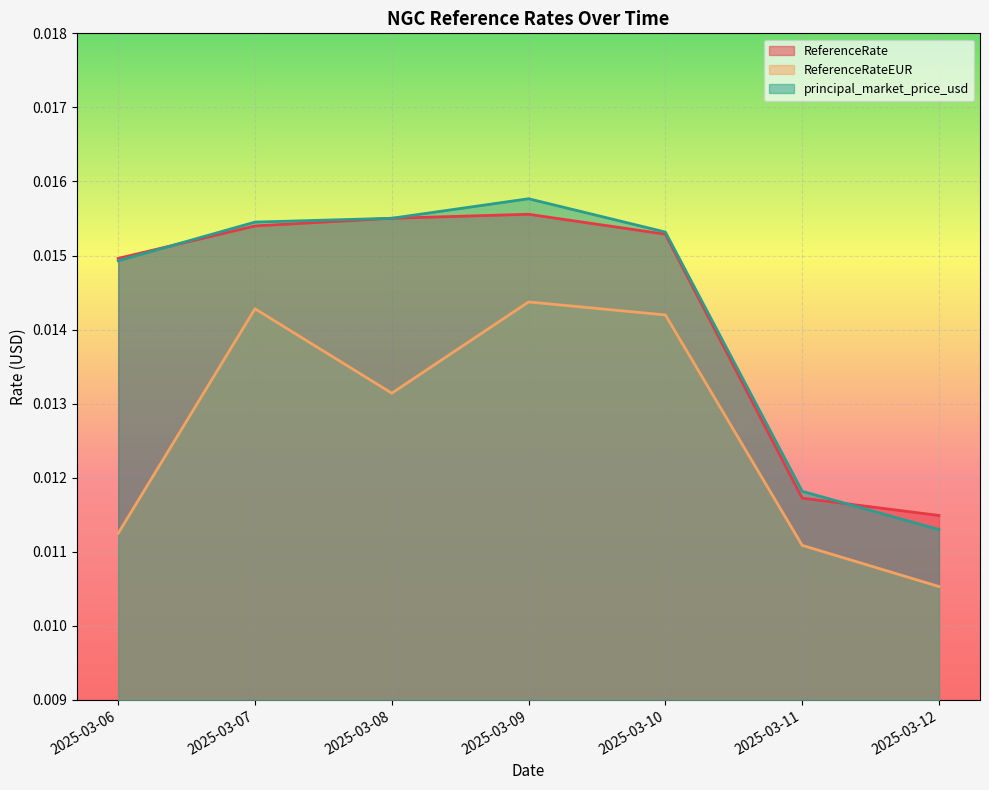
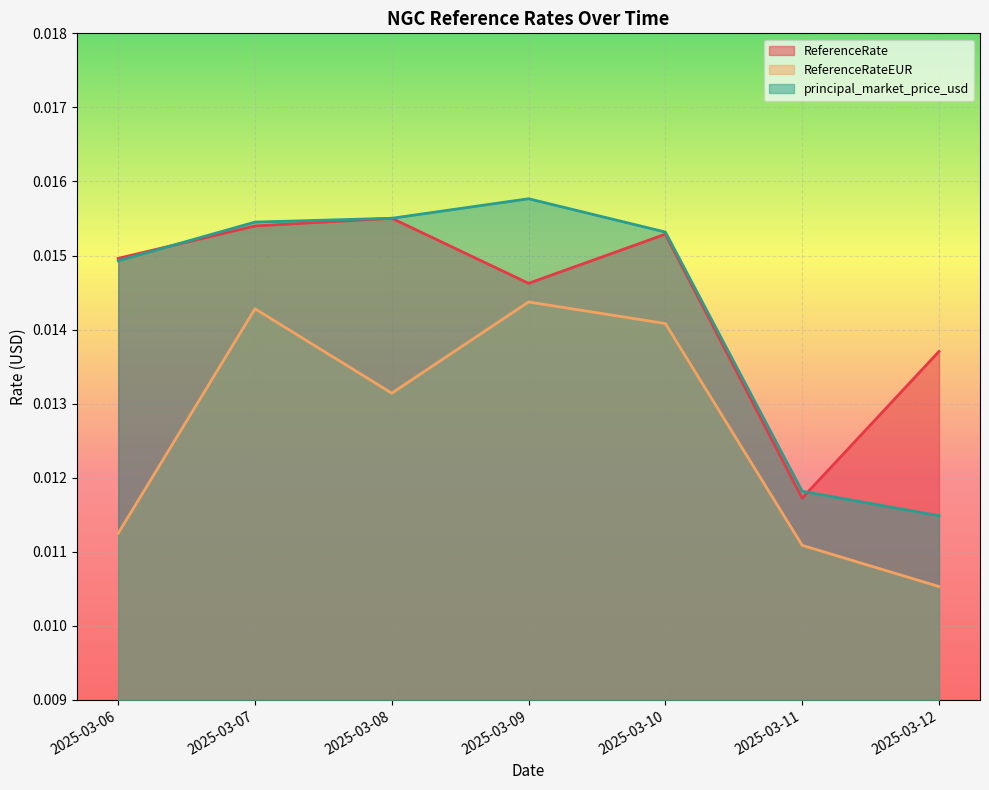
ReferenceRate, 2025-03-09: 0.0156 -> 0.0146
ReferenceRateEUR, 2025-03-10: 0.0142 -> 0.0141
ReferenceRate, 2025-03-12: 0.0115 -> 0.0137
principal_market_price_usd, 2025-03-12: 0.0113 -> 0.0115
